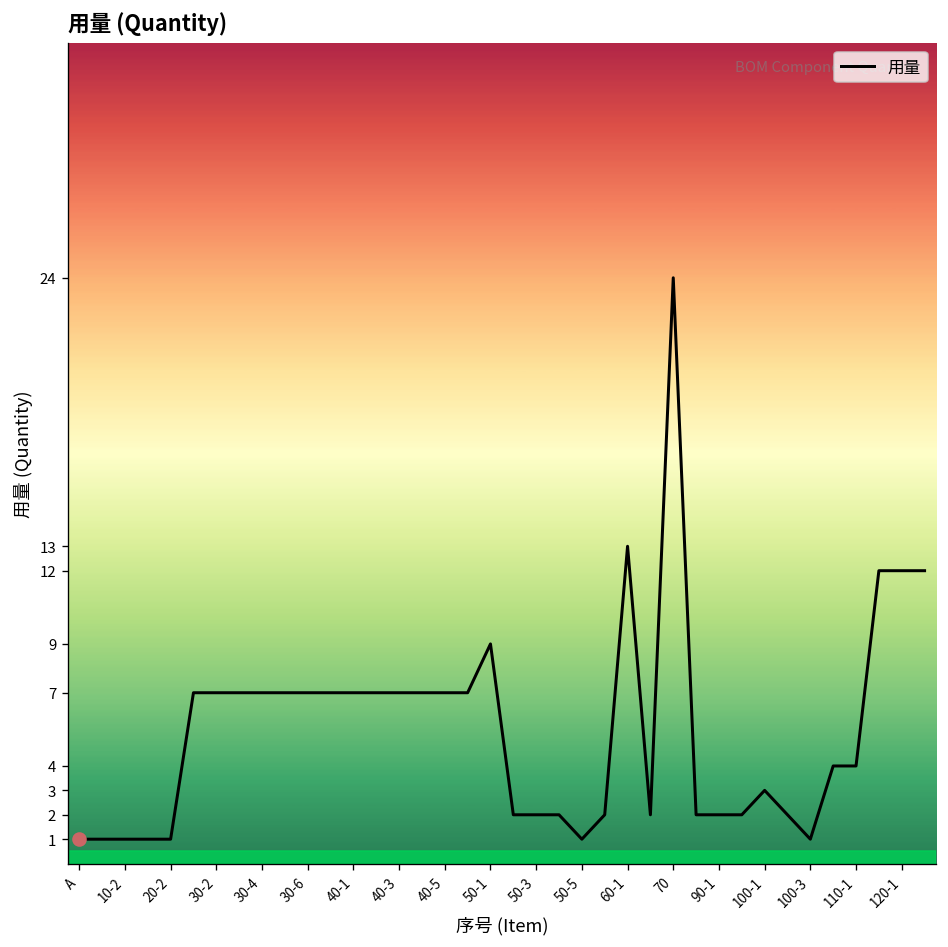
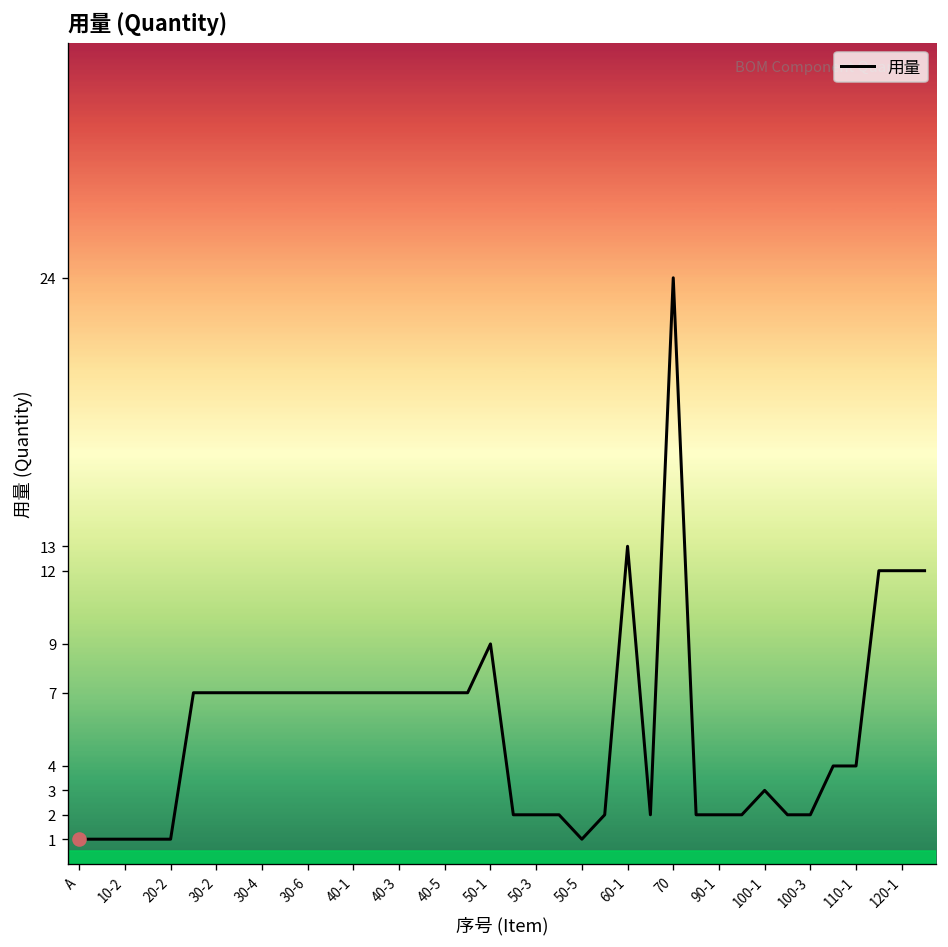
用量, 100-3: 1 -> 2
